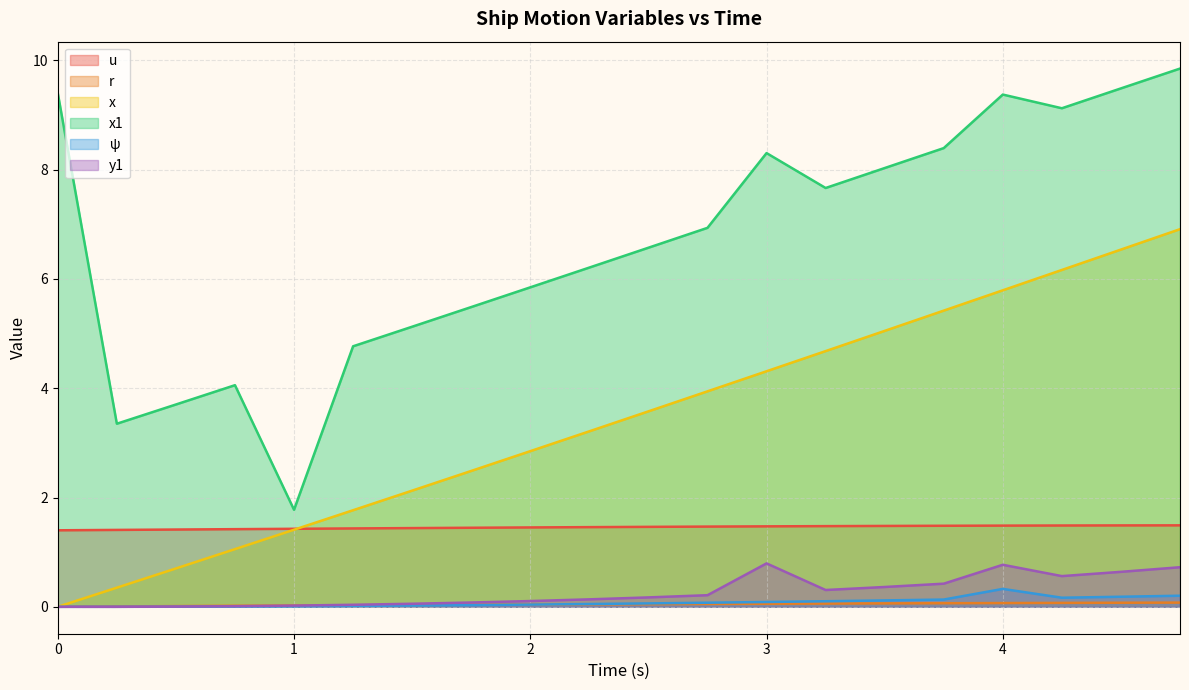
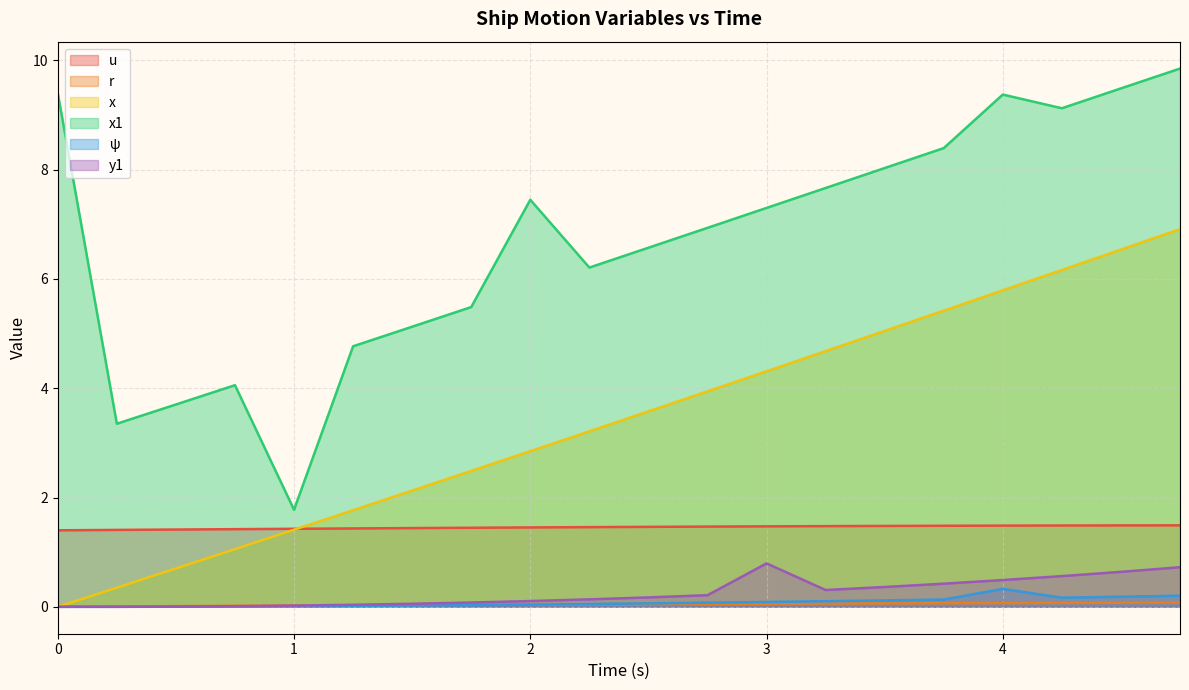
x1, 2: 5.8 -> 7.4
x1, 3: 8.3 -> 7.3
y1, 4: 0.8 -> 0.5
